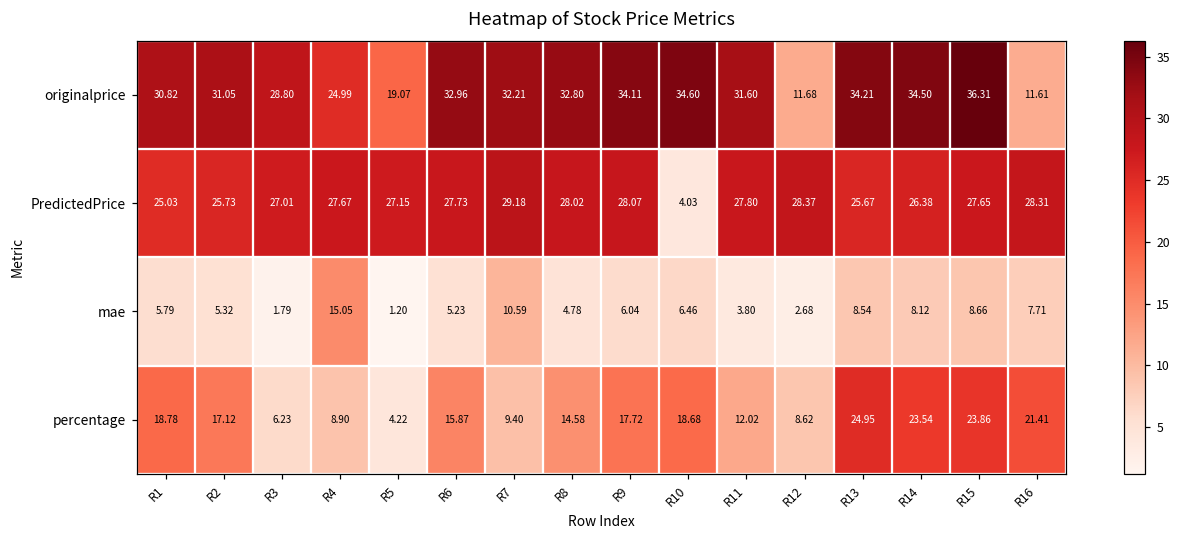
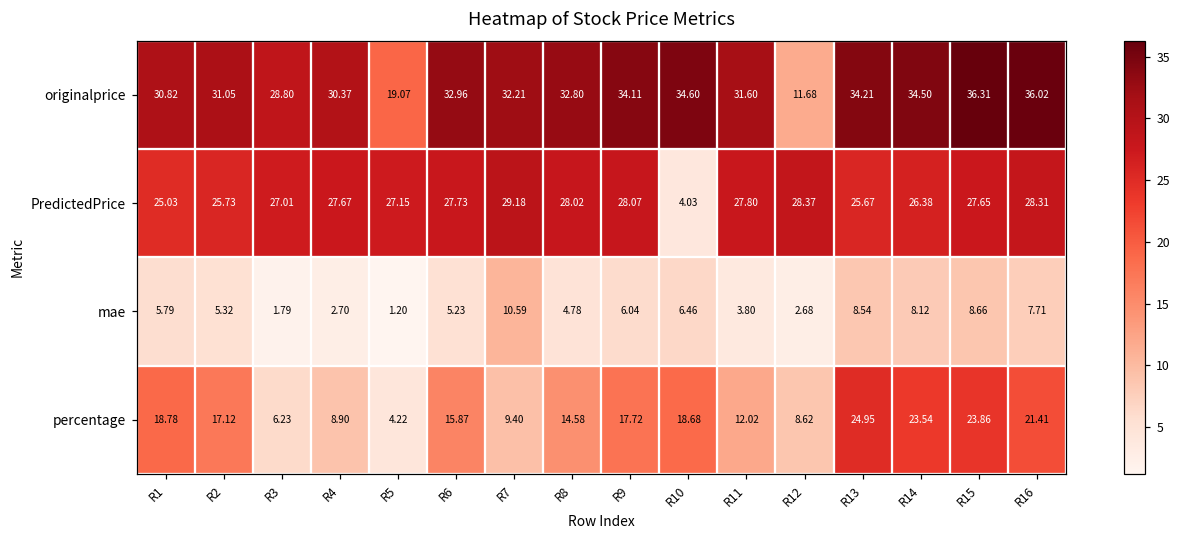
originalprice, R4: 24.99 -> 30.37
originalprice, R16: 11.61 -> 36.02
mae, R4: 15.05 -> 2.70
